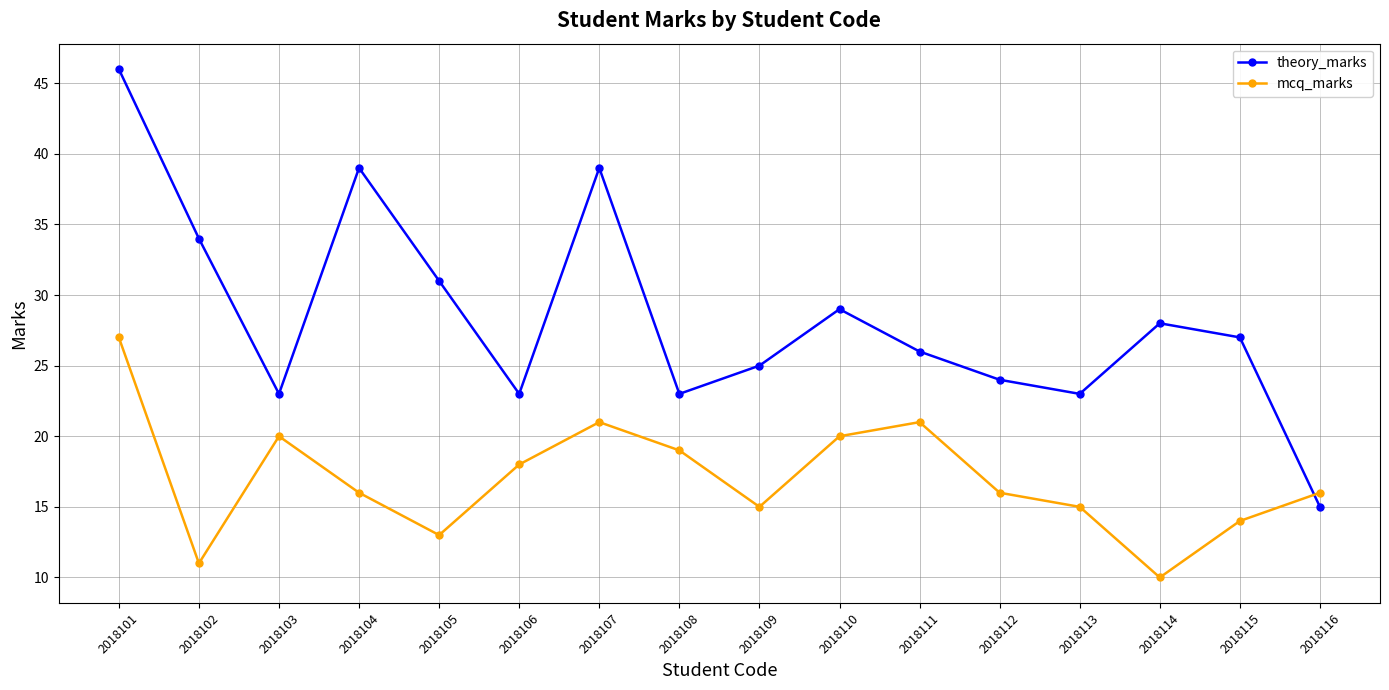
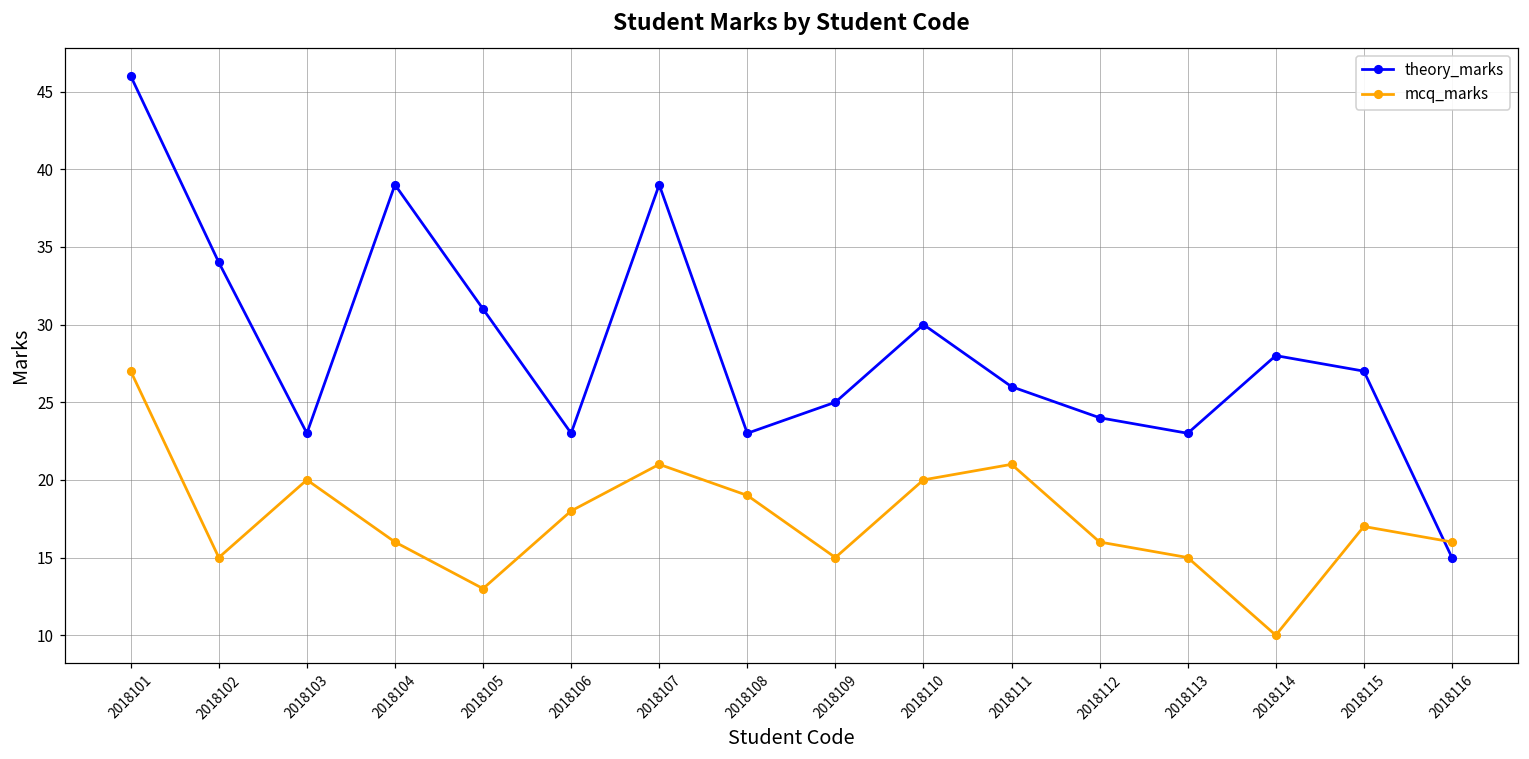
mcq_marks, 2018102: 11 -> 15
theory_marks, 2018110: 29 -> 30
mcq_marks, 2018115: 14 -> 17
